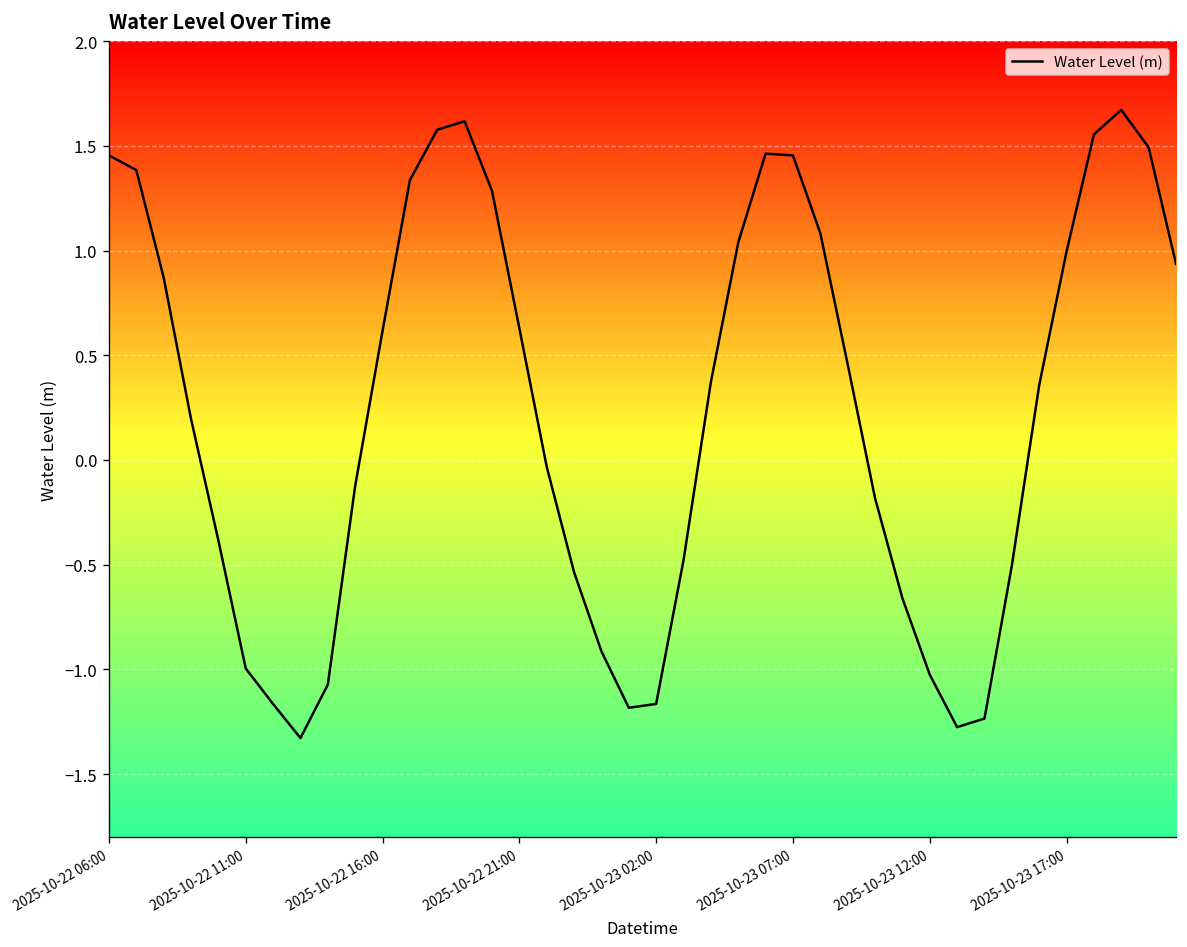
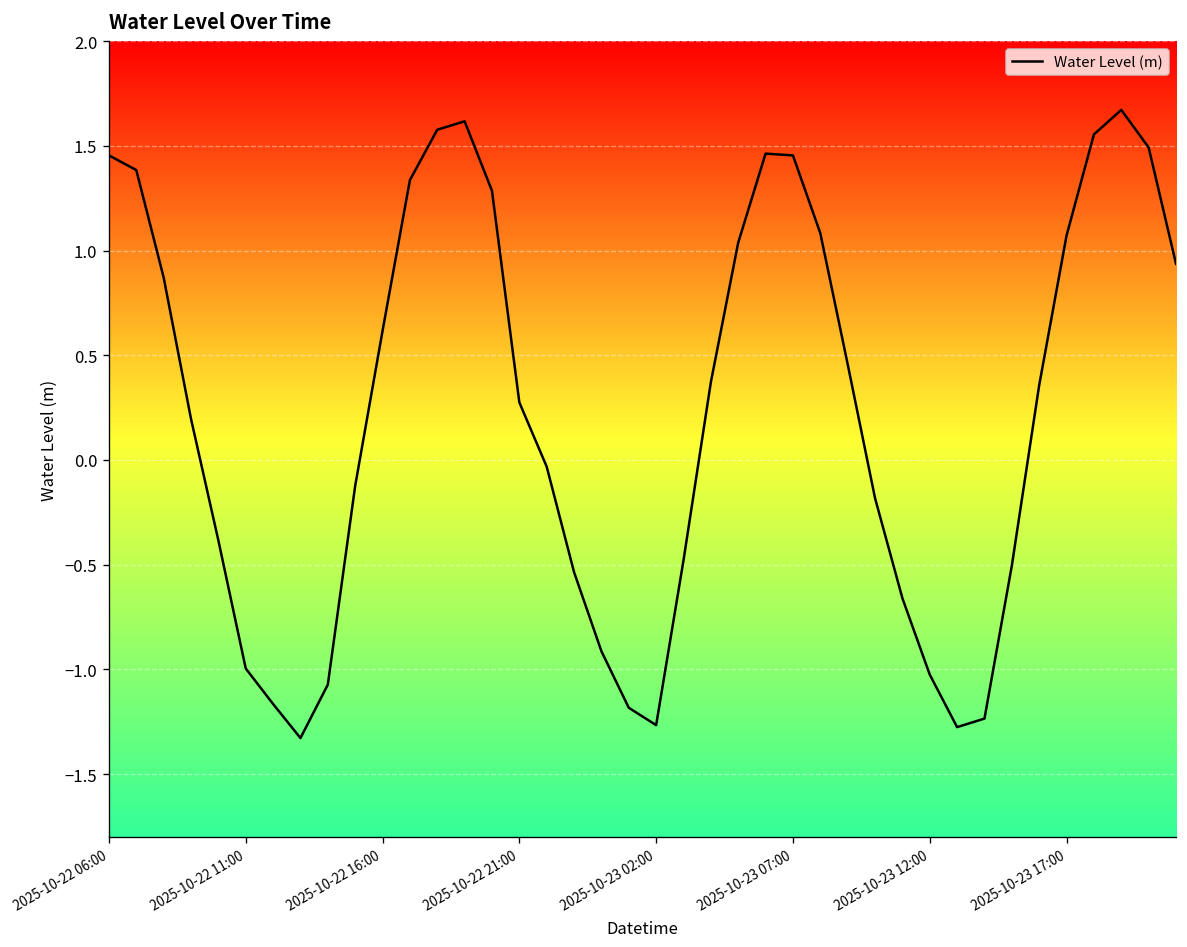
2025-10-22 21:00: 0.63 -> 0.28
2025-10-23 02:00: -1.16 -> -1.27
2025-10-23 17:00: 1.00 -> 1.07
